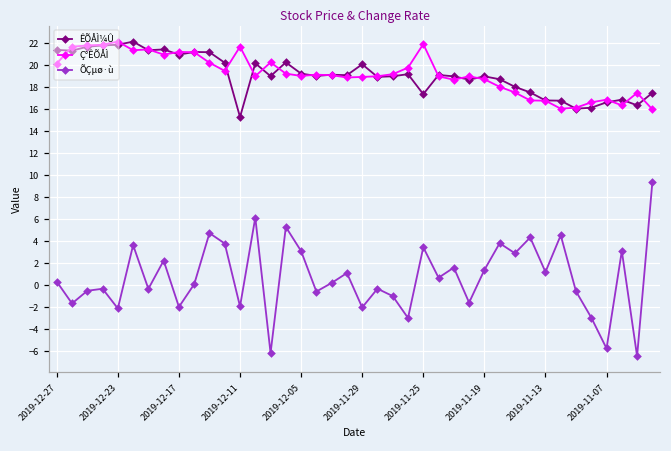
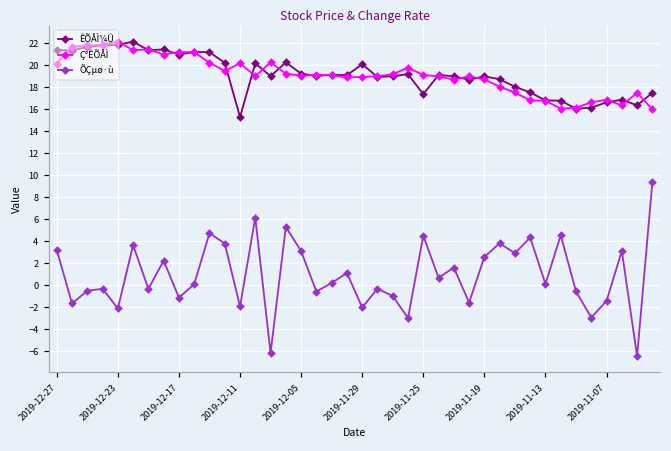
ÕÇµø·ù, 2019-12-27: 0 -> 3
ÕÇµø·ù, 2019-12-17: -2 -> -1
Ç°ÊÕÅÌ, 2019-12-11: 22 -> 20
Ç°ÊÕÅÌ, 2019-11-25: 22 -> 19
ÕÇµø·ù, 2019-11-25: 3 -> 5
ÕÇµø·ù, 2019-11-19: 1 -> 3
ÕÇµø·ù, 2019-11-13: 1 -> 0
ÕÇµø·ù, 2019-11-07: -6 -> -1
